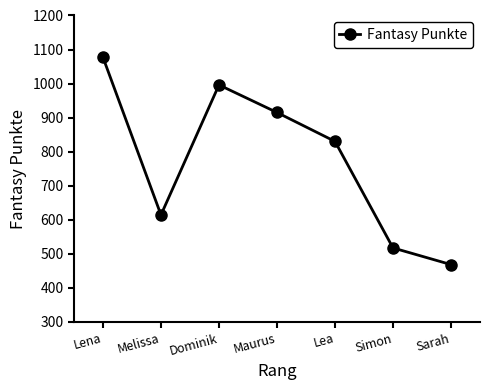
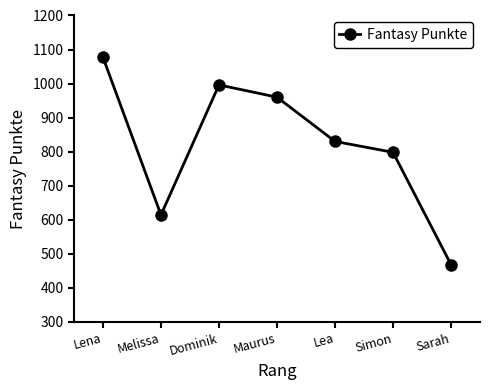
Maurus: 920 -> 960
Simon: 520 -> 800
